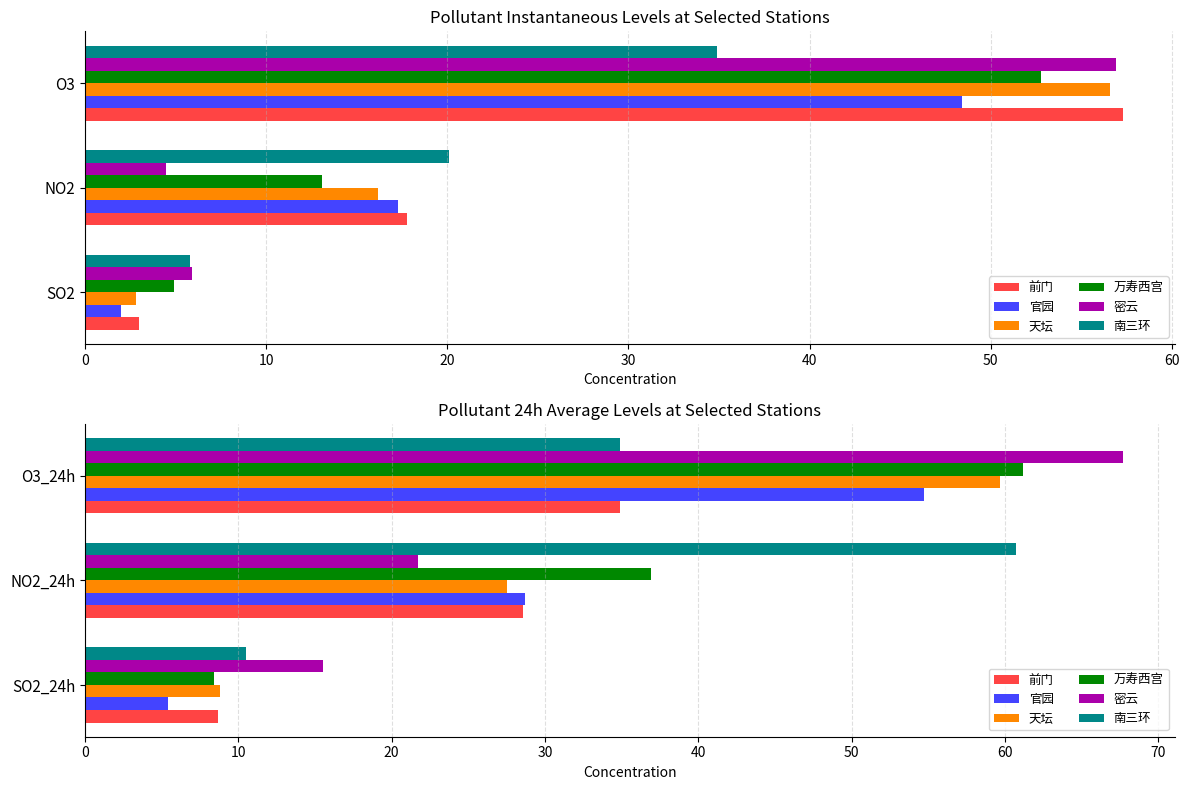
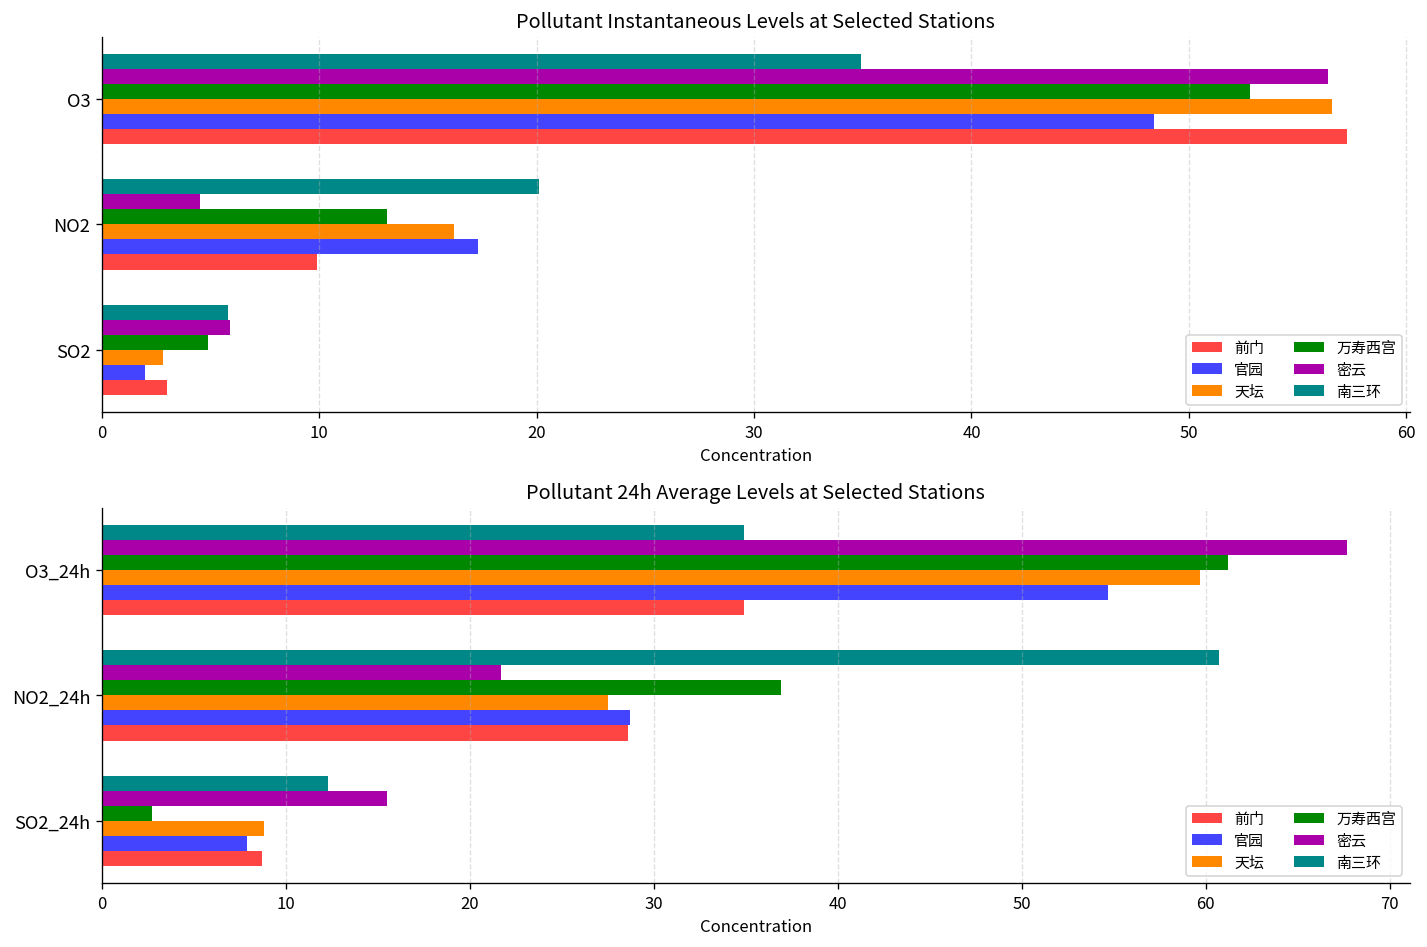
Pollutant Instantaneous Levels at Selected Stations, 密云, O3: 56.9 -> 56.4
Pollutant Instantaneous Levels at Selected Stations, 前门, NO2: 17.8 -> 9.9
Pollutant 24h Average Levels at Selected Stations, 南三环, SO2_24h: 10.5 -> 12.3
Pollutant 24h Average Levels at Selected Stations, 万寿西宫, SO2_24h: 8.4 -> 2.7
Pollutant 24h Average Levels at Selected Stations, 官园, SO2_24h: 5.4 -> 7.9
